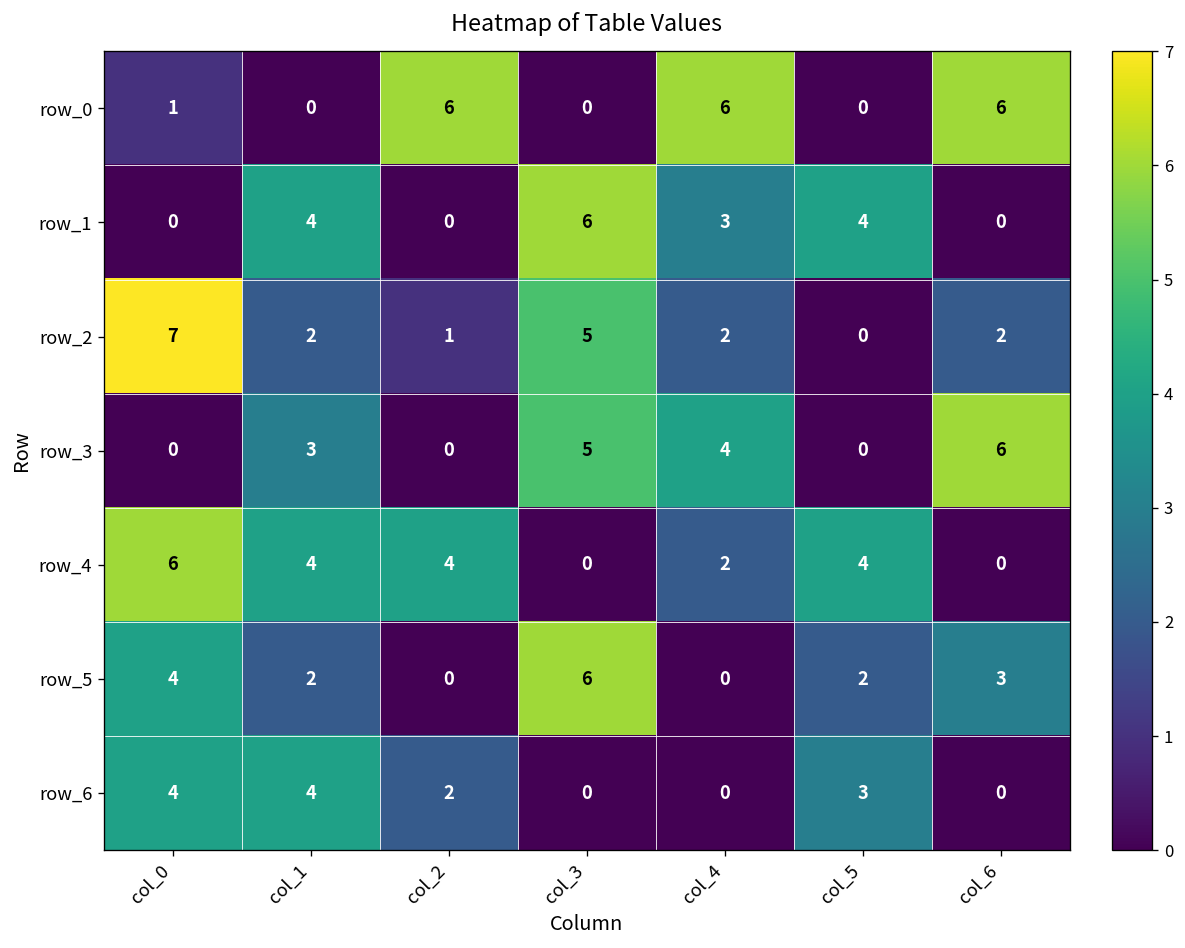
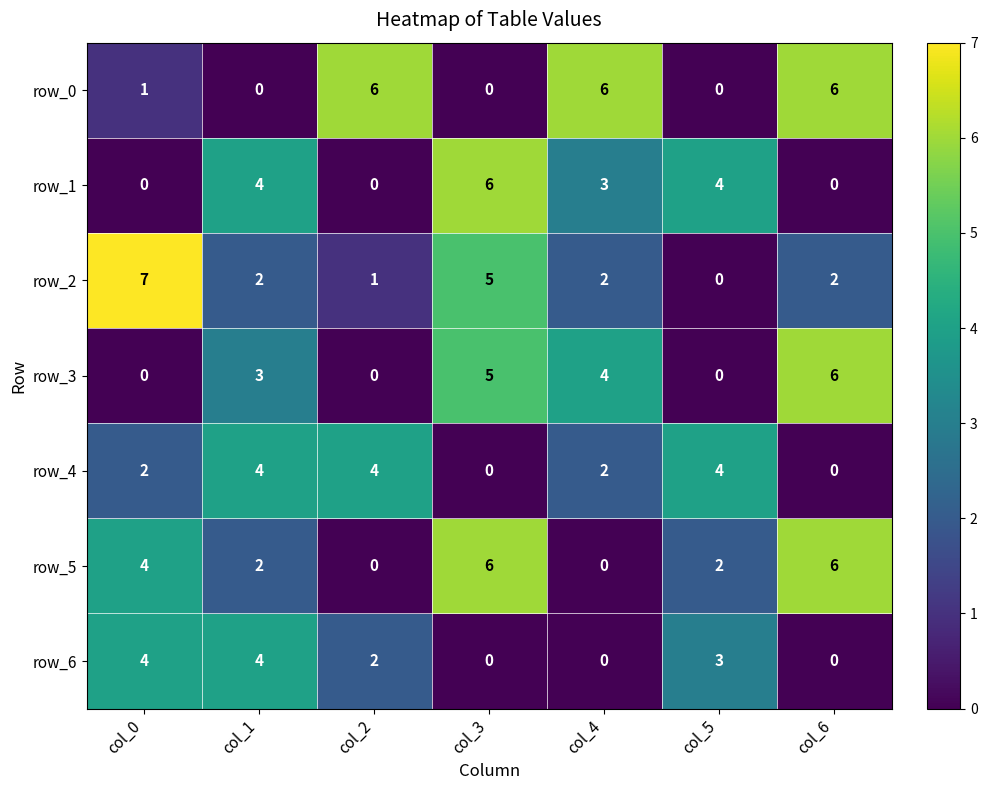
row_4, col_0: 6 -> 2
row_5, col_6: 3 -> 6
